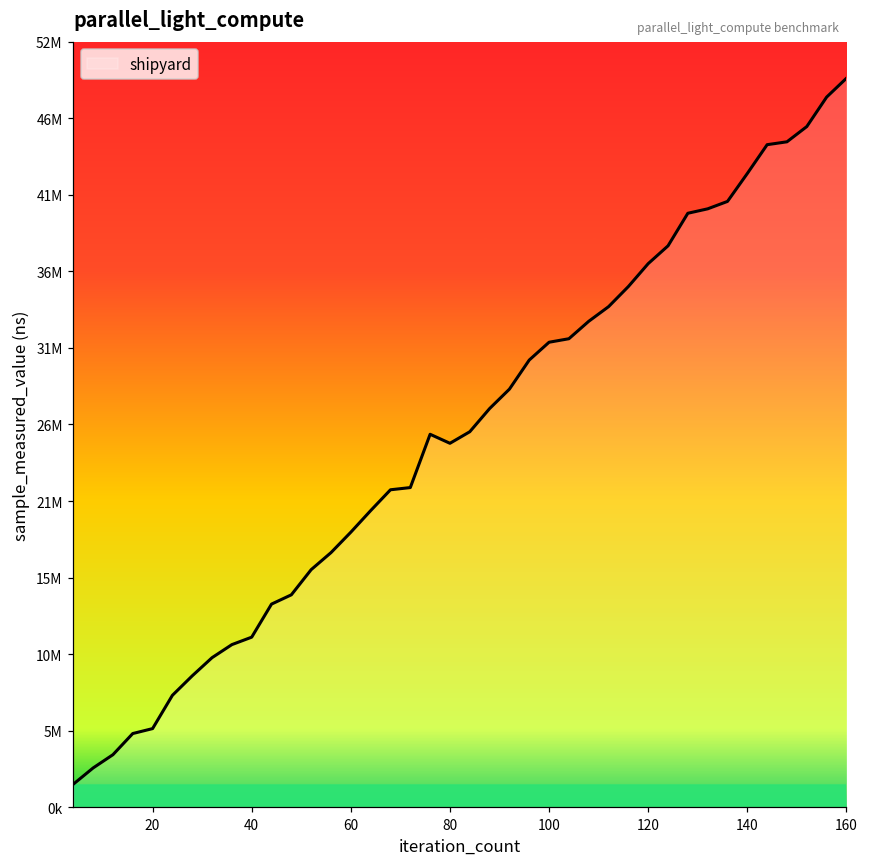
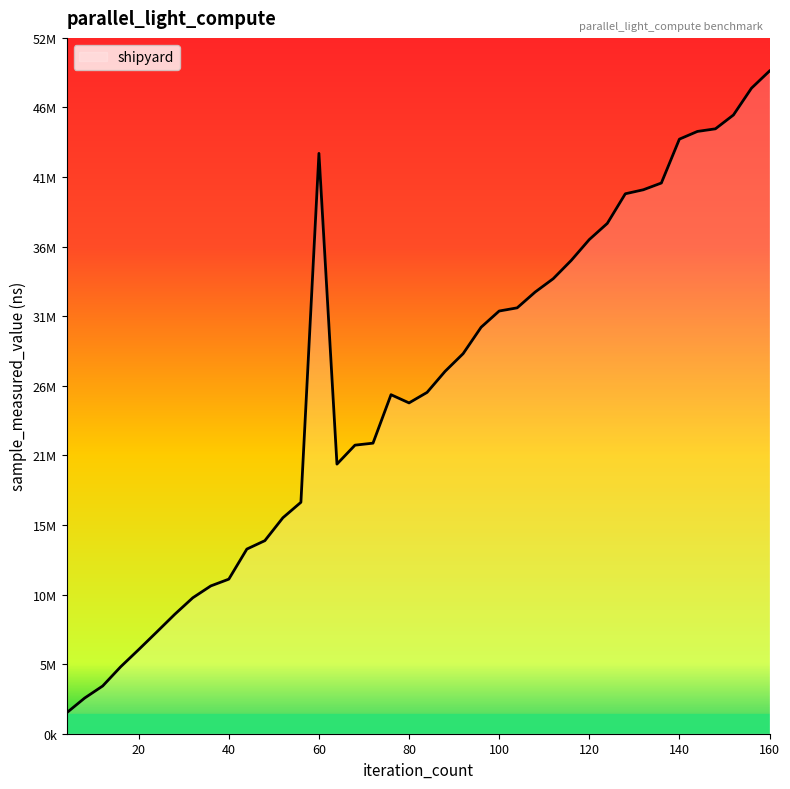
20: 5300000 -> 6200000
60: 18600000 -> 43100000
140: 42800000 -> 44100000
